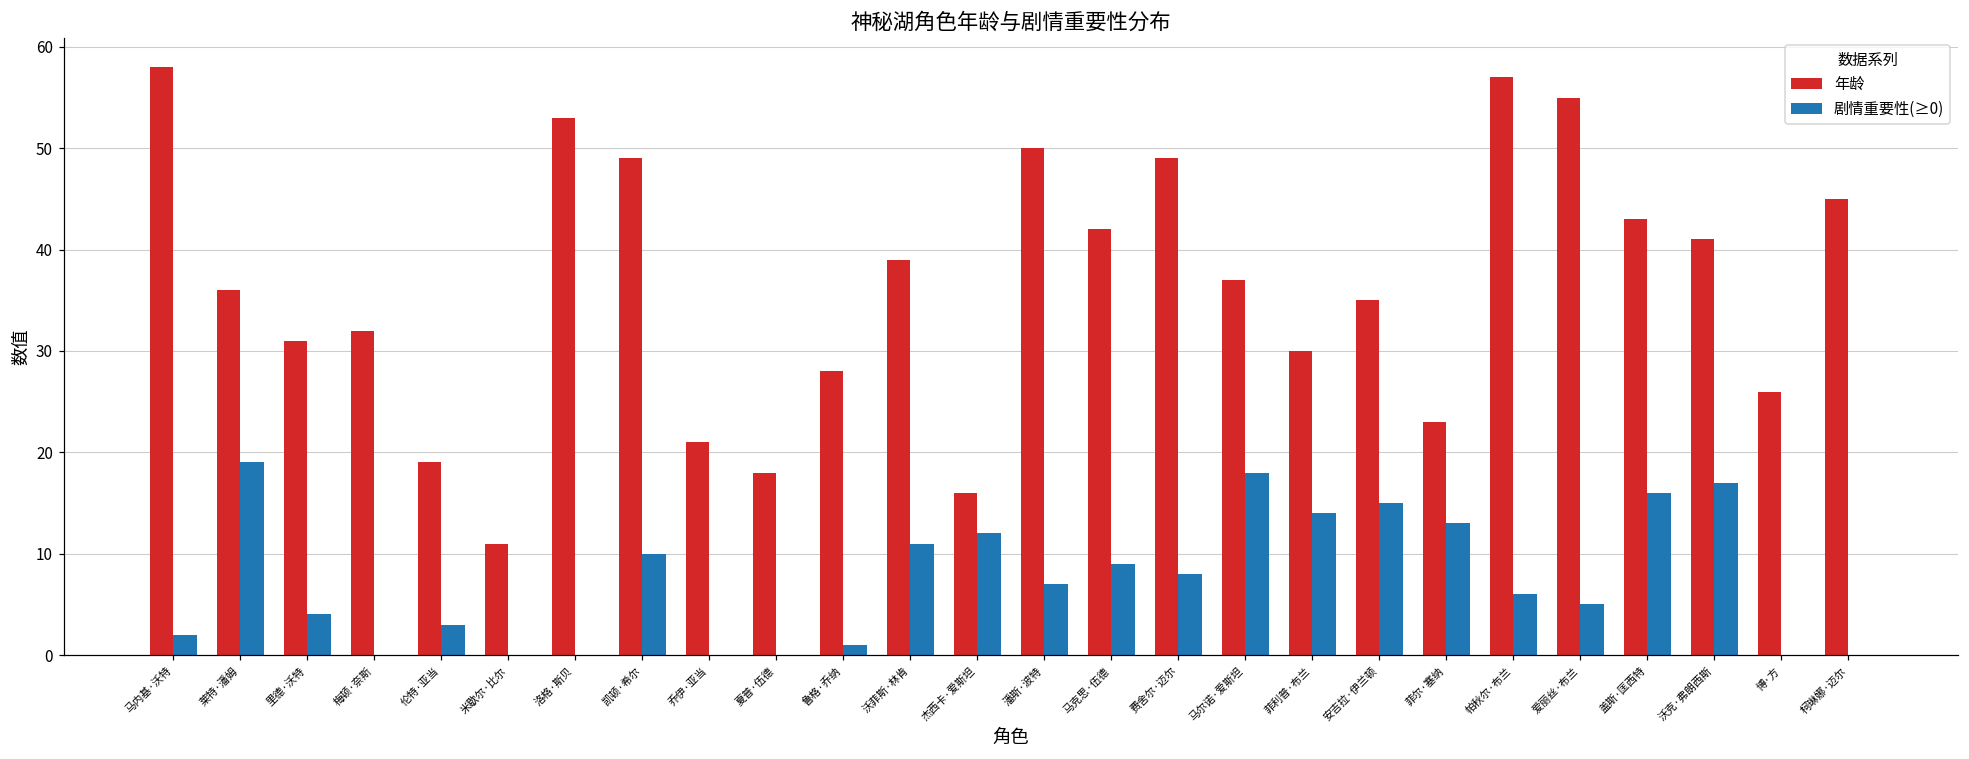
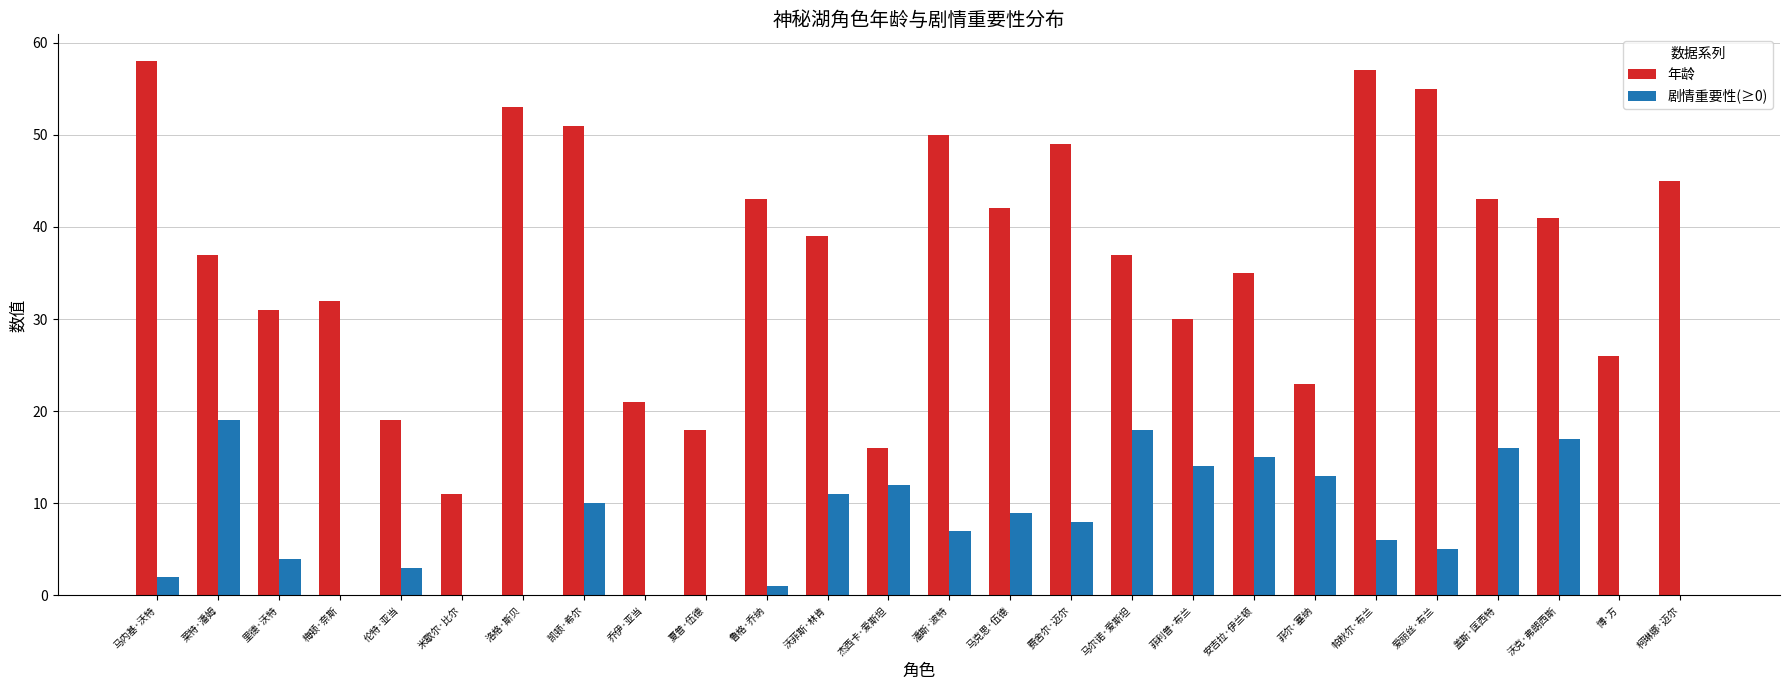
年龄, 莱特·潘姆: 36 -> 37
年龄, 凯顿·希尔: 49 -> 51
年龄, 鲁格·乔纳: 28 -> 43
